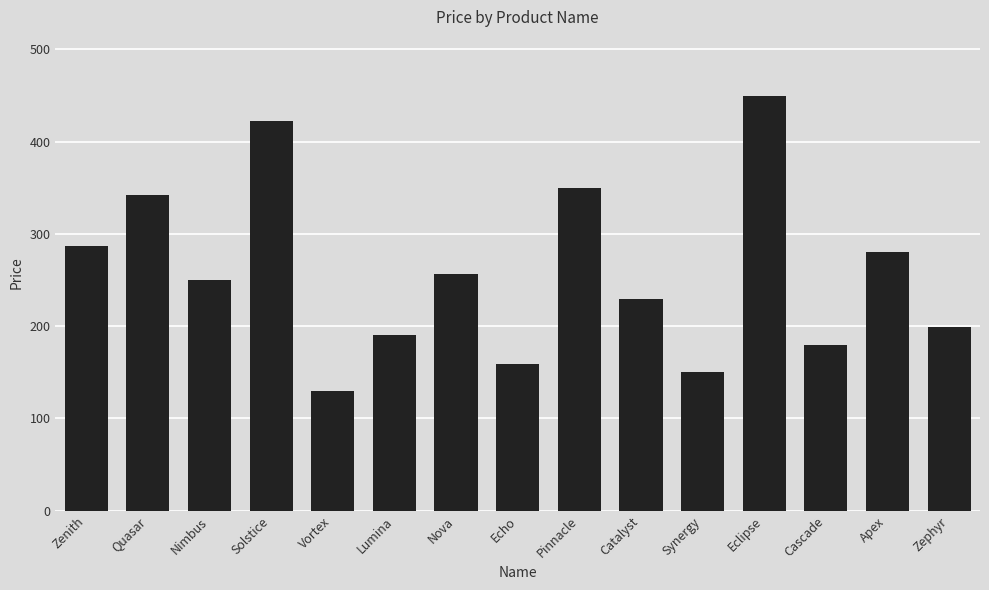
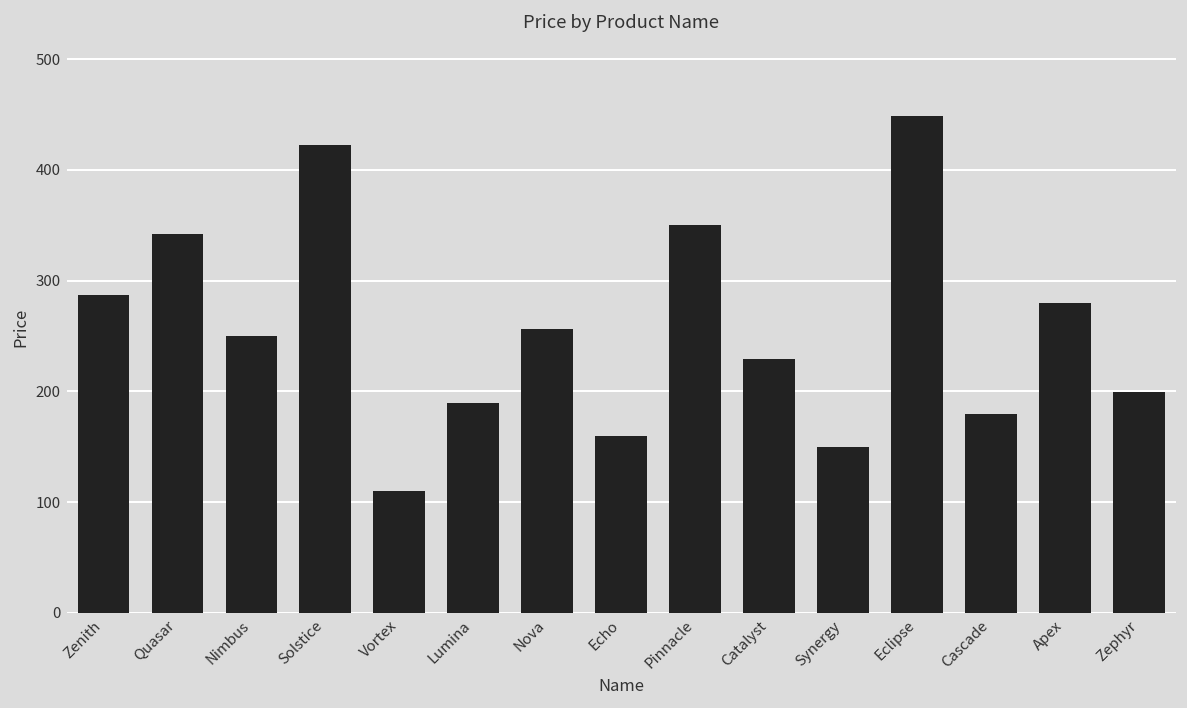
Vortex: 130 -> 110
